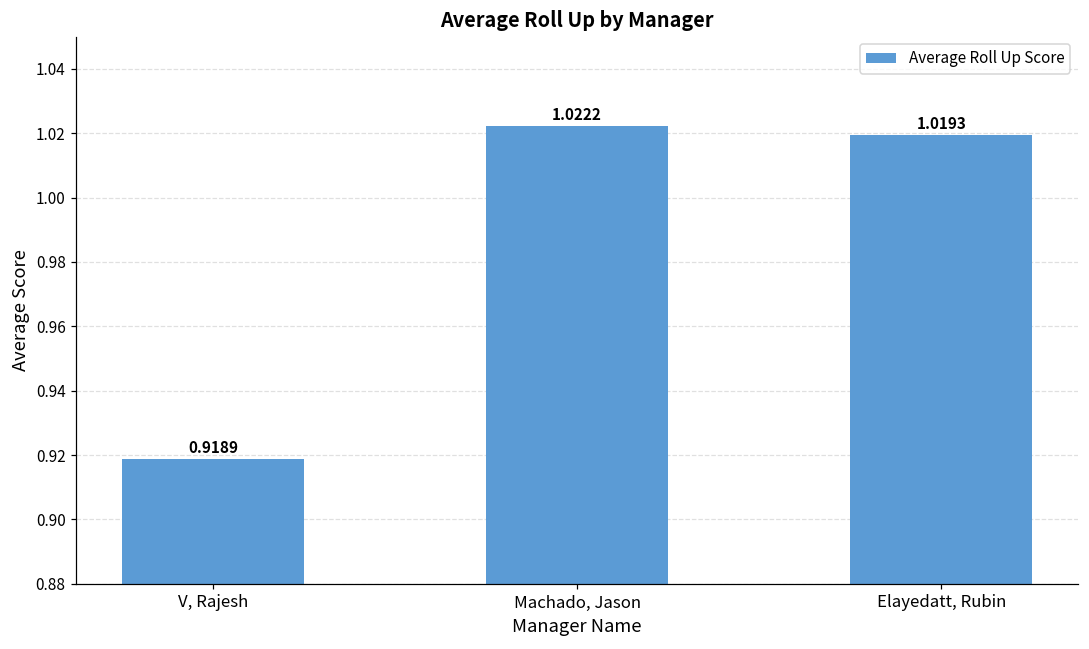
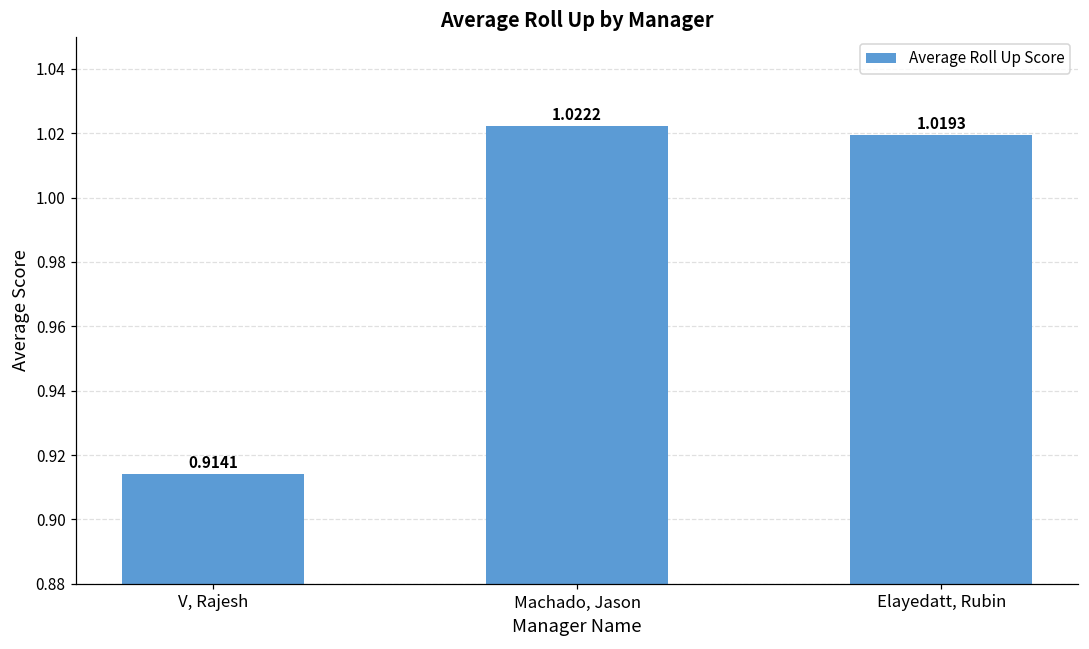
V, Rajesh: 0.9189 -> 0.9141
